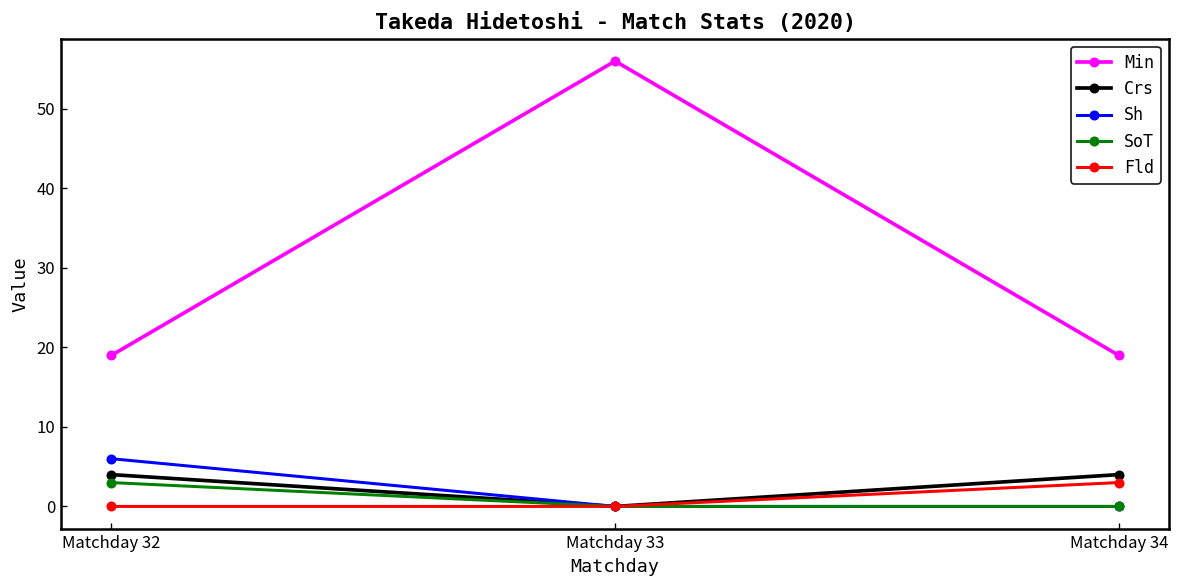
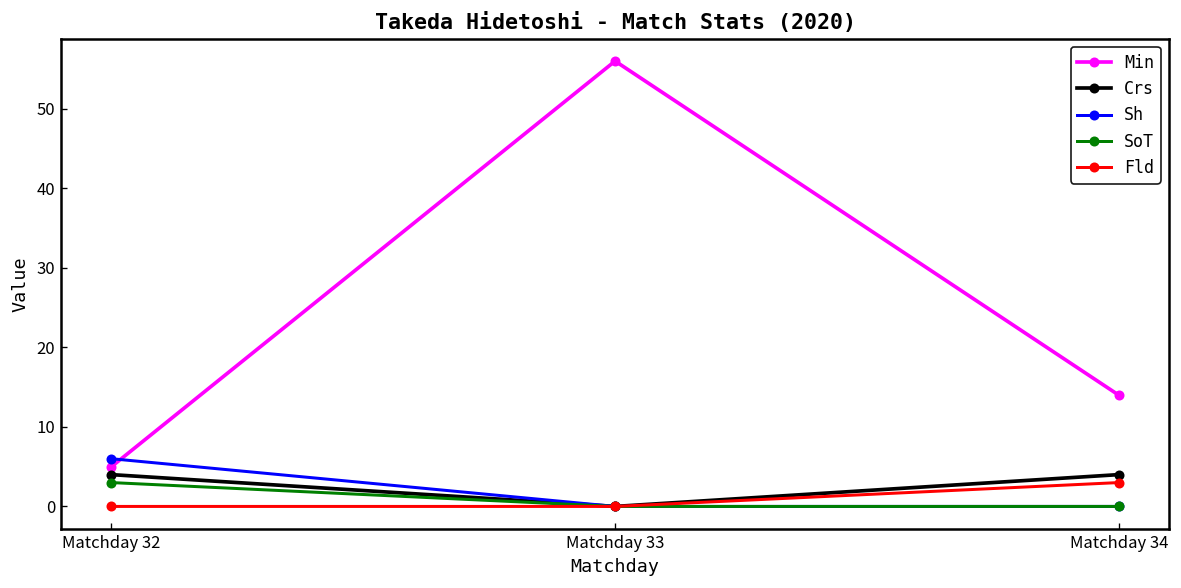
Min, Matchday 32: 19 -> 5
Min, Matchday 34: 19 -> 14
